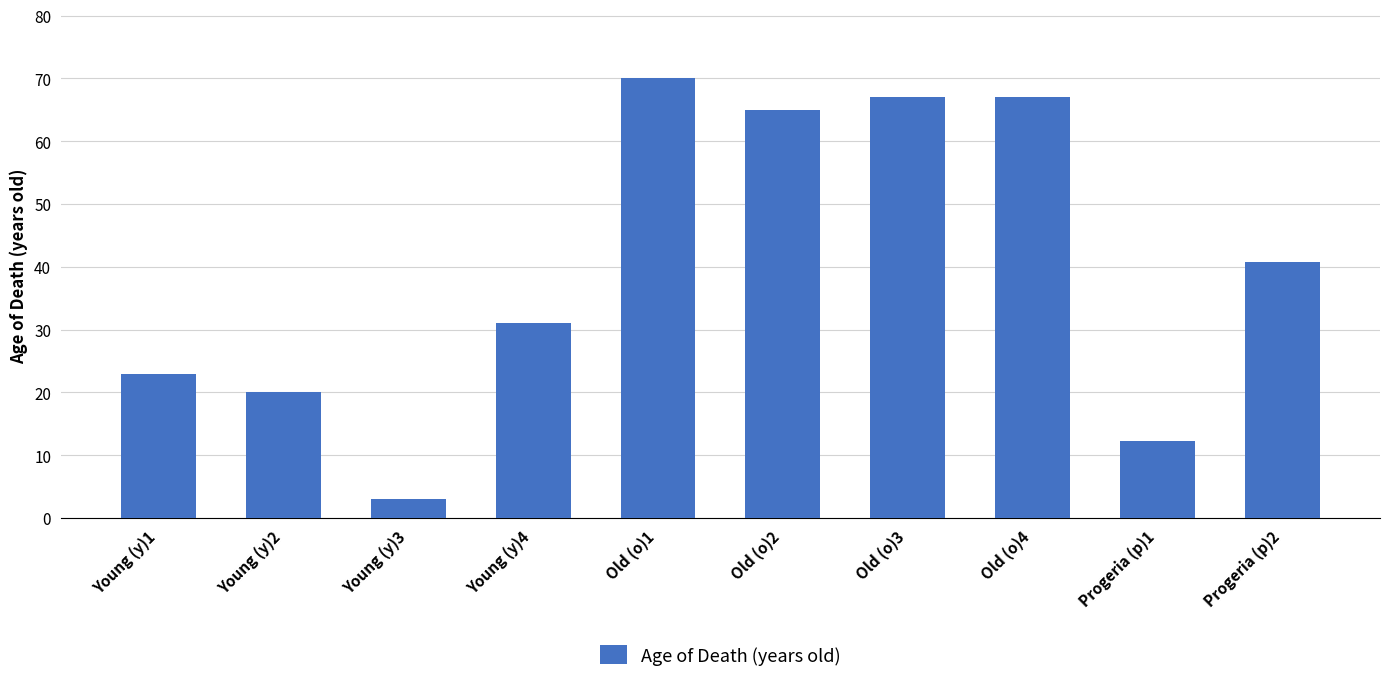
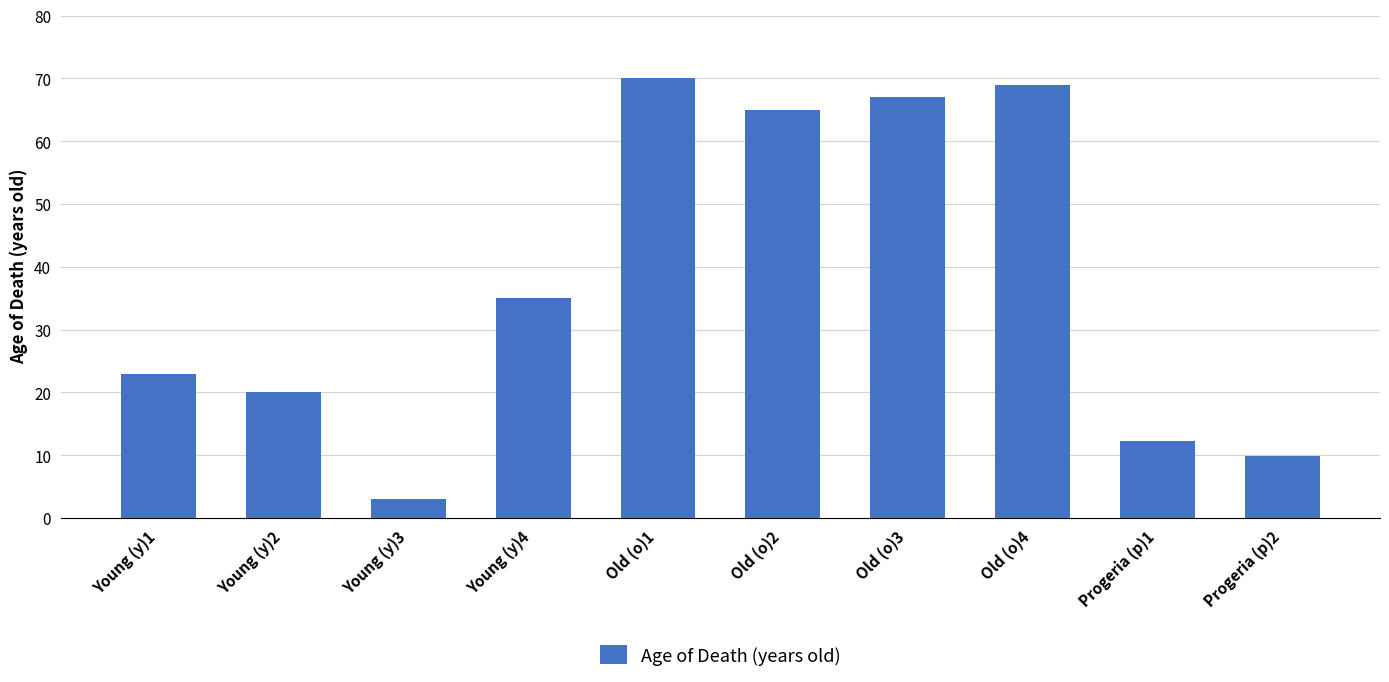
Young (y)4: 31 -> 35
Old (o)4: 67 -> 69
Progeria (p)2: 41 -> 10
